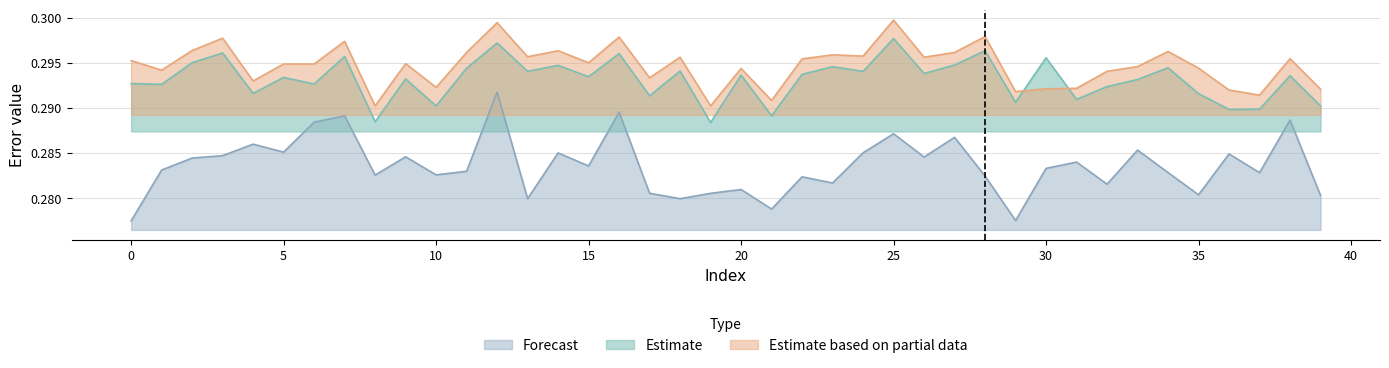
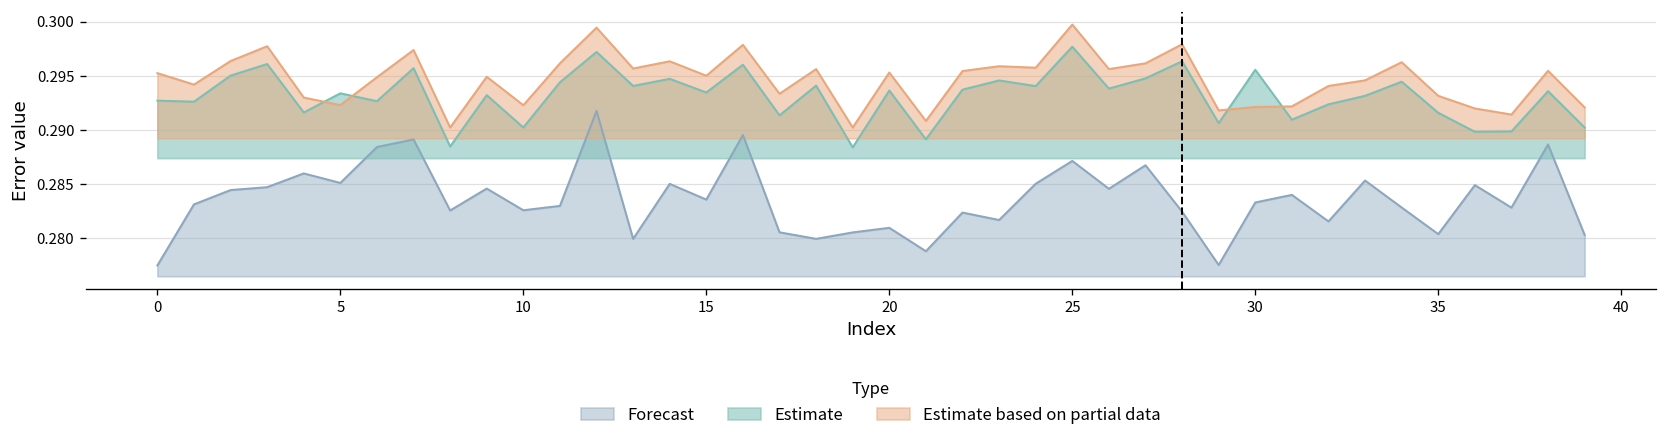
Estimate based on partial data, 5: 0.295 -> 0.292
Estimate based on partial data, 20: 0.294 -> 0.295
Estimate based on partial data, 35: 0.294 -> 0.293
